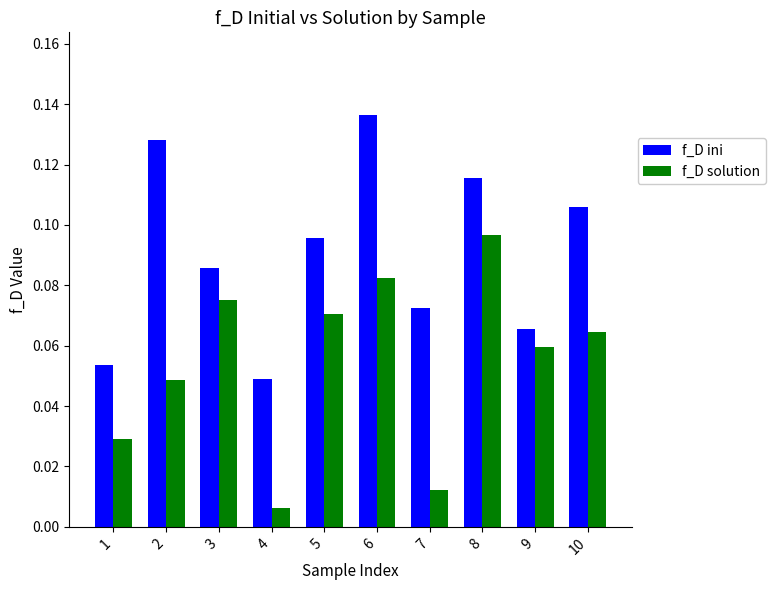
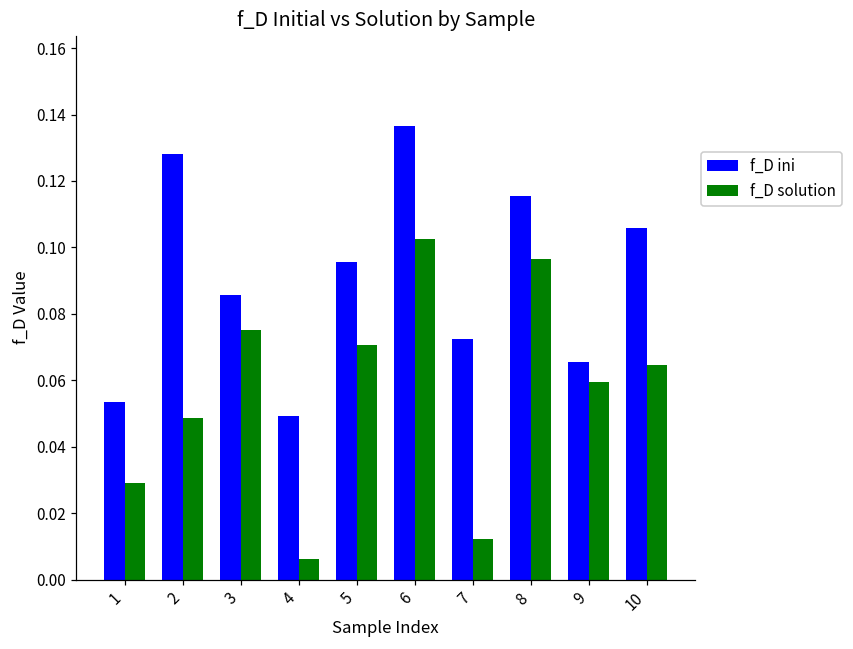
f_D solution, 6: 0.083 -> 0.103
